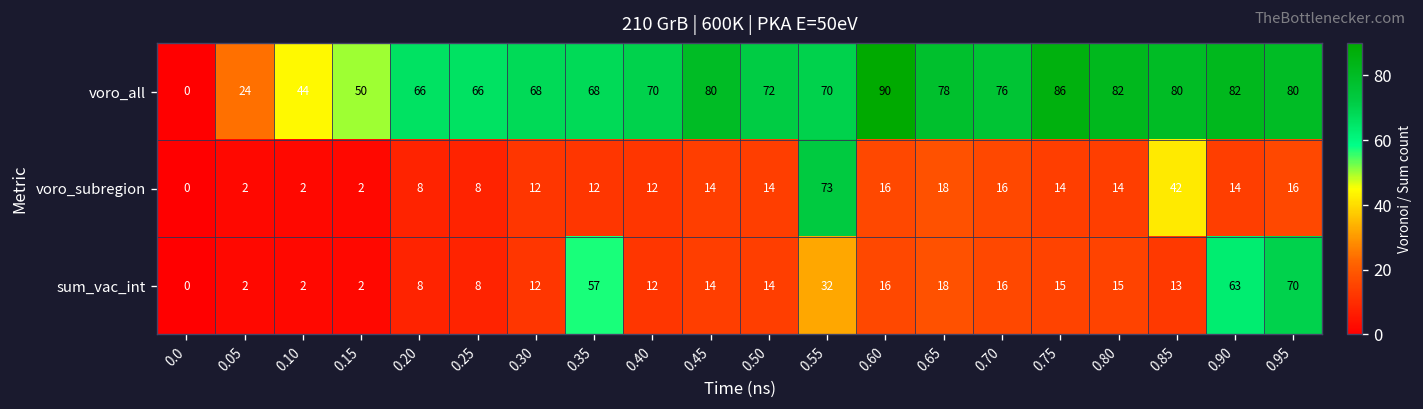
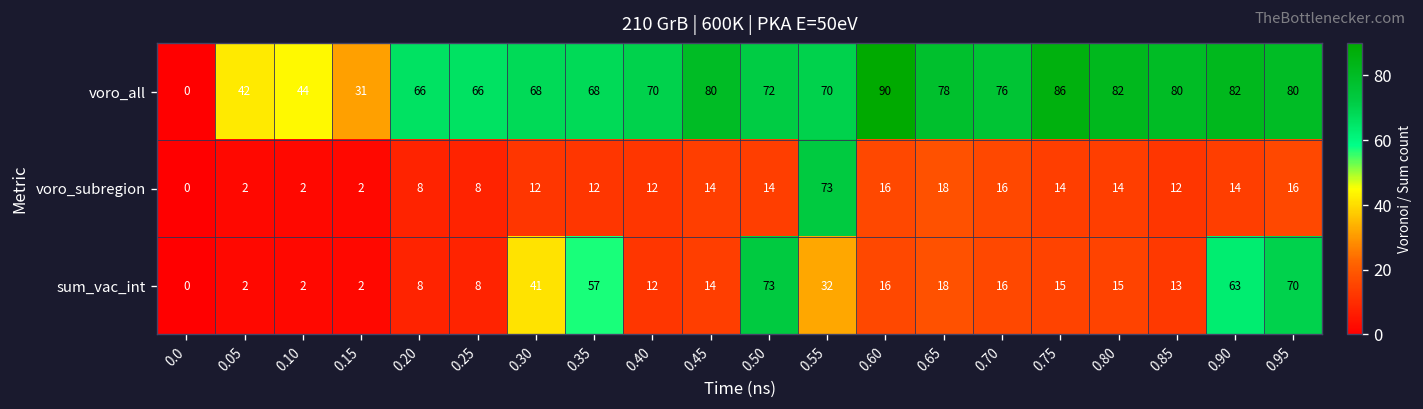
voro_all, 0.05: 24 -> 42
voro_all, 0.15: 50 -> 31
voro_subregion, 0.85: 42 -> 12
sum_vac_int, 0.30: 12 -> 41
sum_vac_int, 0.50: 14 -> 73
